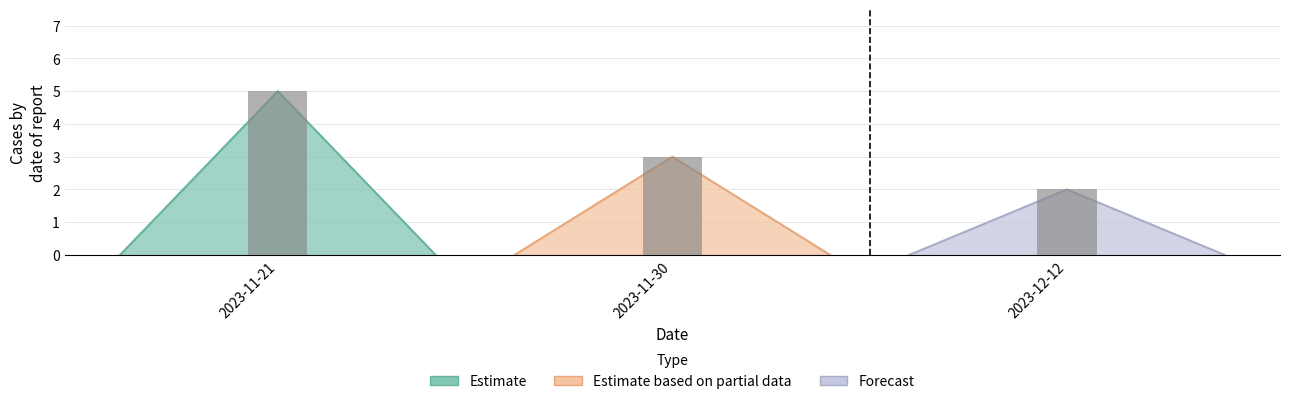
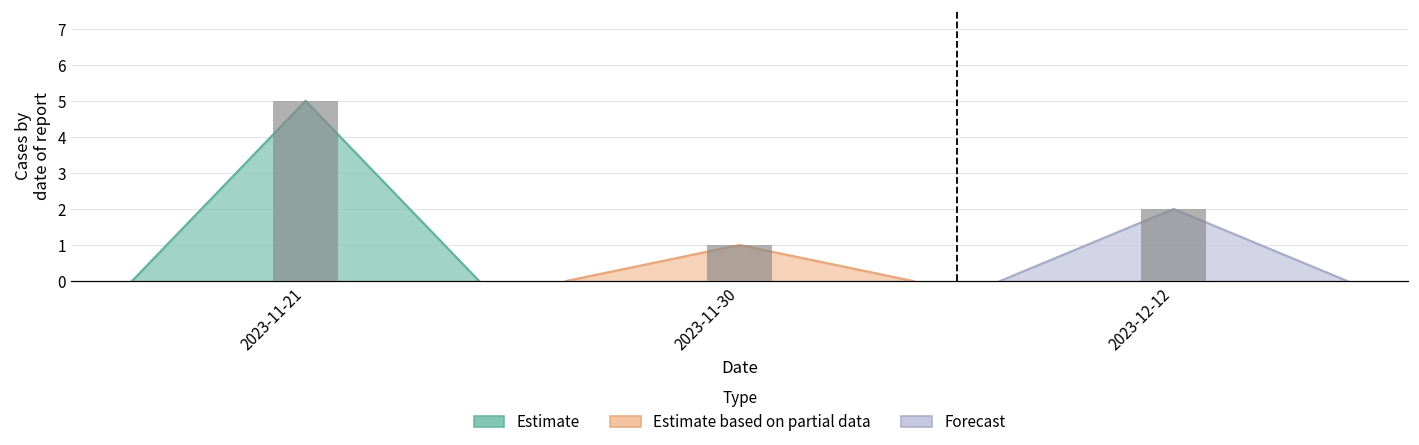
Estimate based on partial data, 2023-11-30: 3 -> 1
